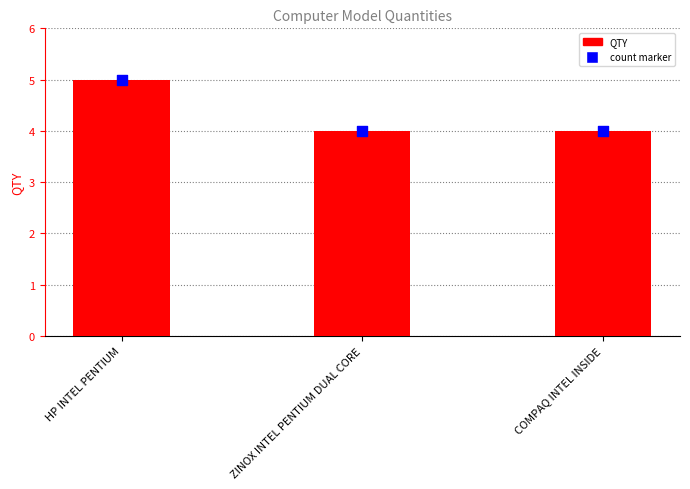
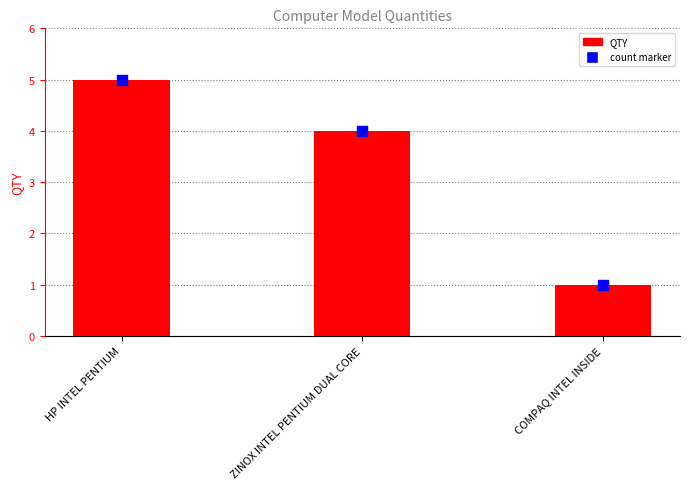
COMPAQ INTEL INSIDE: 4 -> 1
